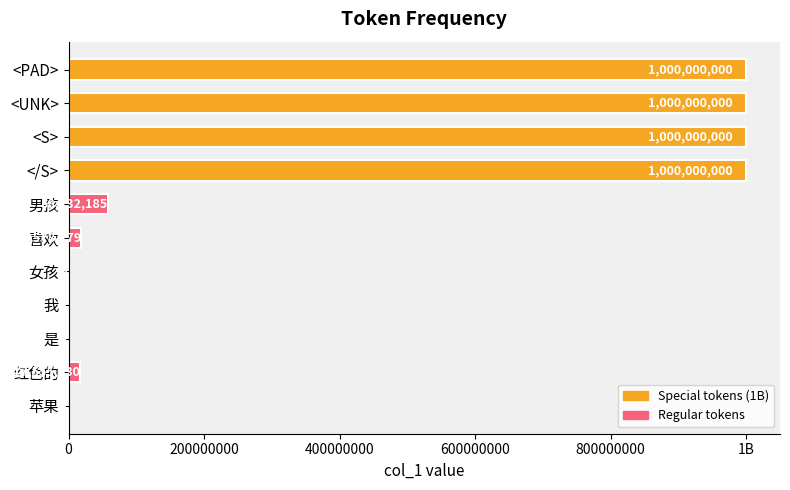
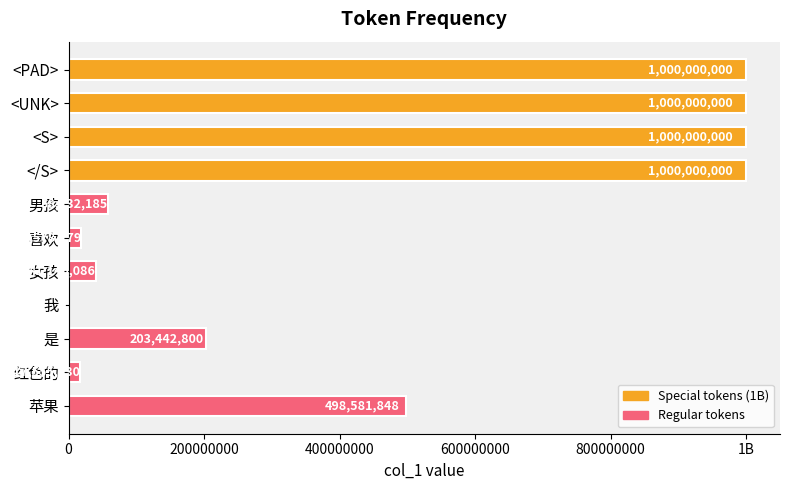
女孩: 0 -> 40000000
是: 0 -> 200000000
苹果: 0 -> 500000000
